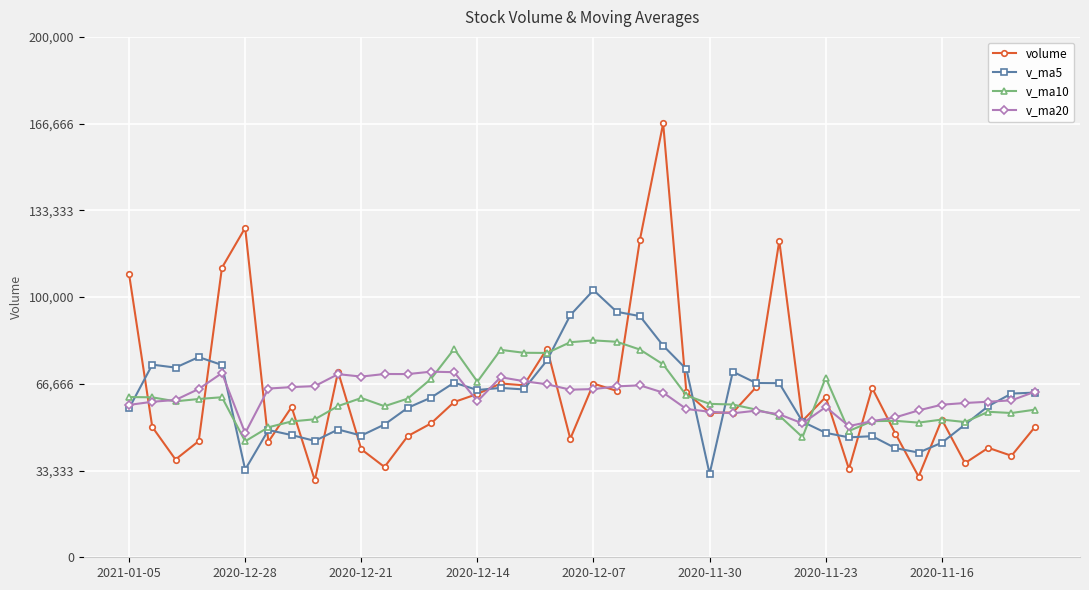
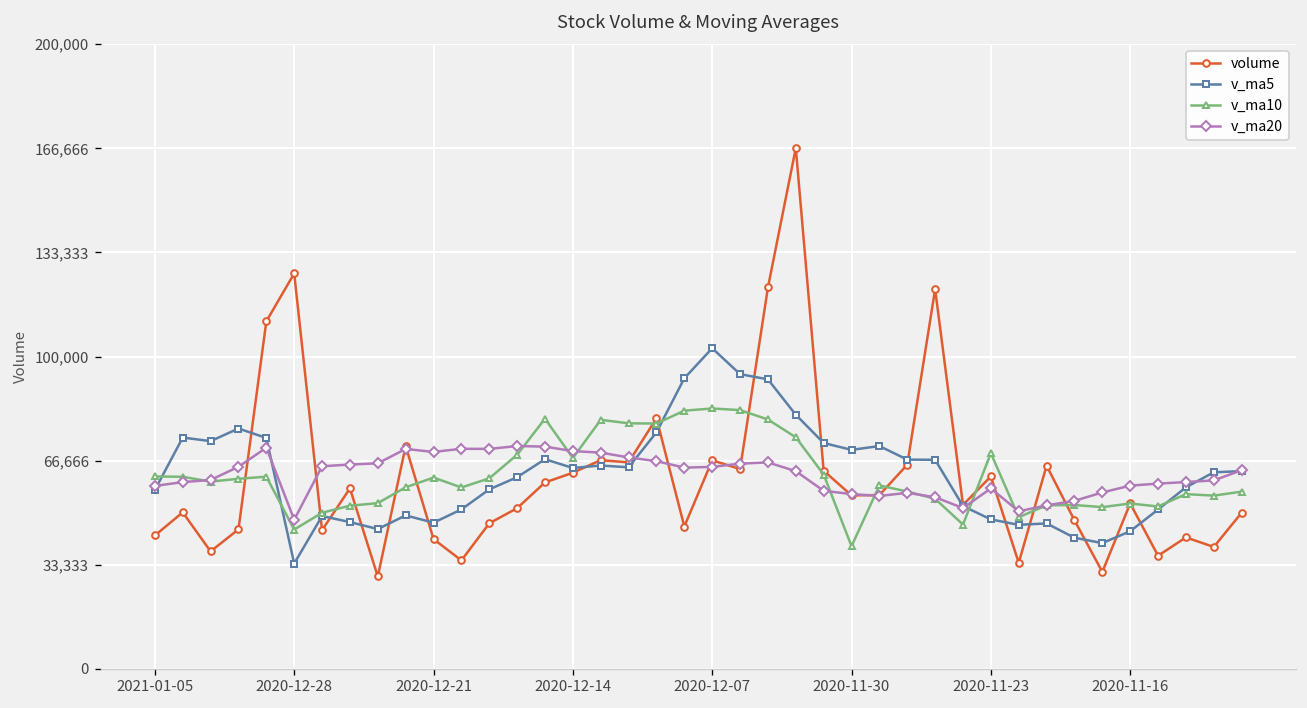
volume, 2021-01-05: 109,000 -> 43,000
v_ma20, 2020-12-14: 60,000 -> 70,000
v_ma5, 2020-11-30: 32,000 -> 70,000
v_ma10, 2020-11-30: 59,000 -> 39,000
